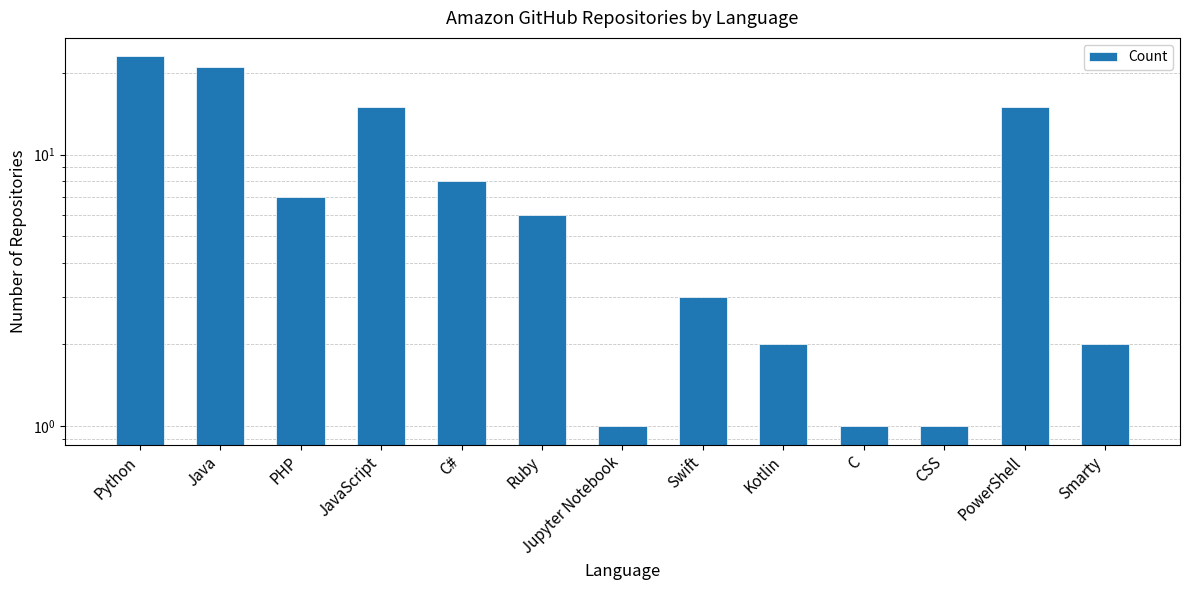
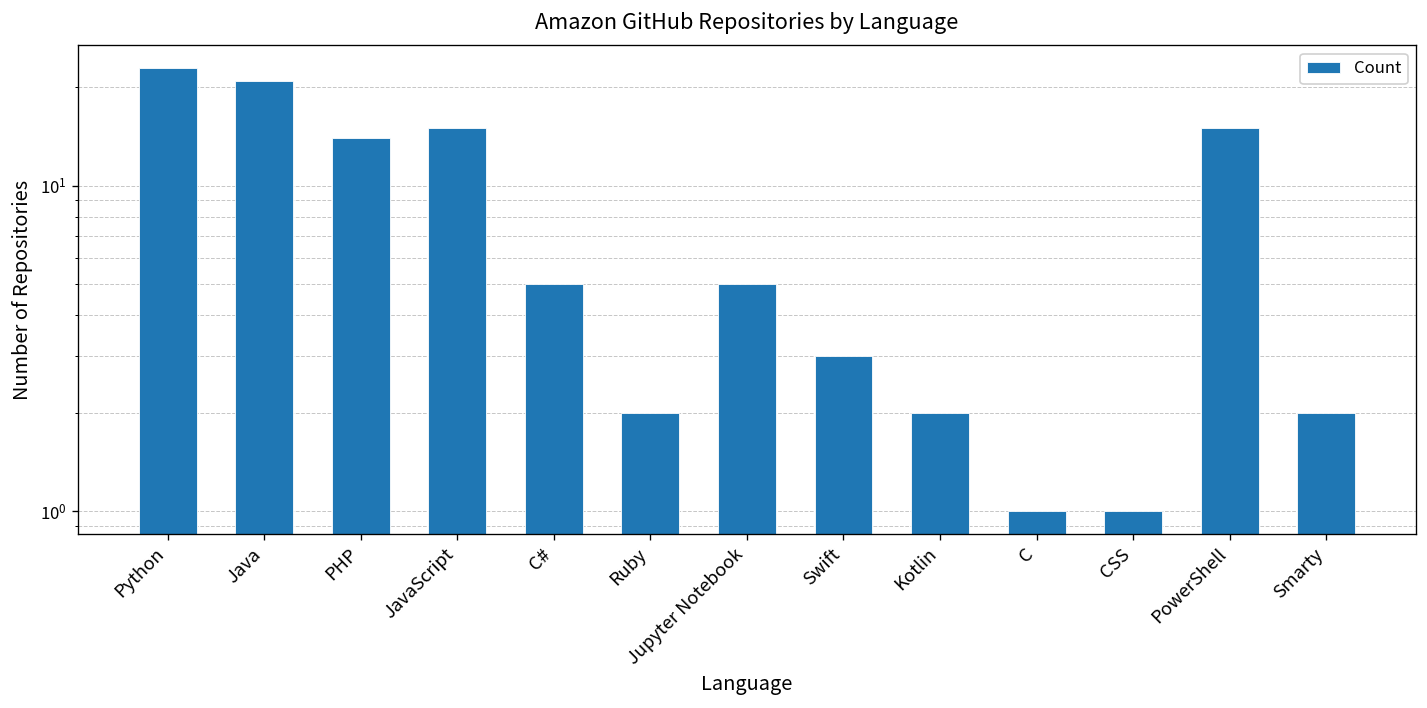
PHP: 7 -> 14
C#: 8 -> 5
Ruby: 6 -> 2
Jupyter Notebook: 1 -> 5
